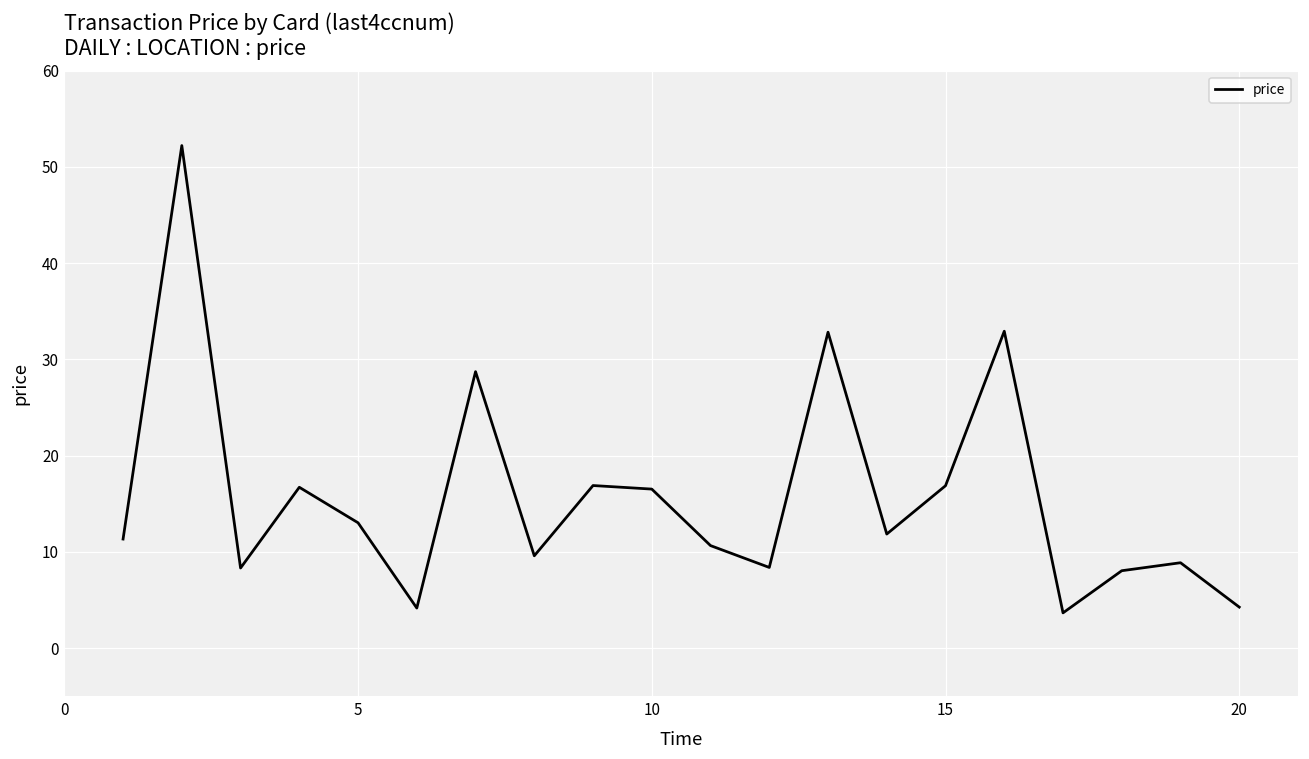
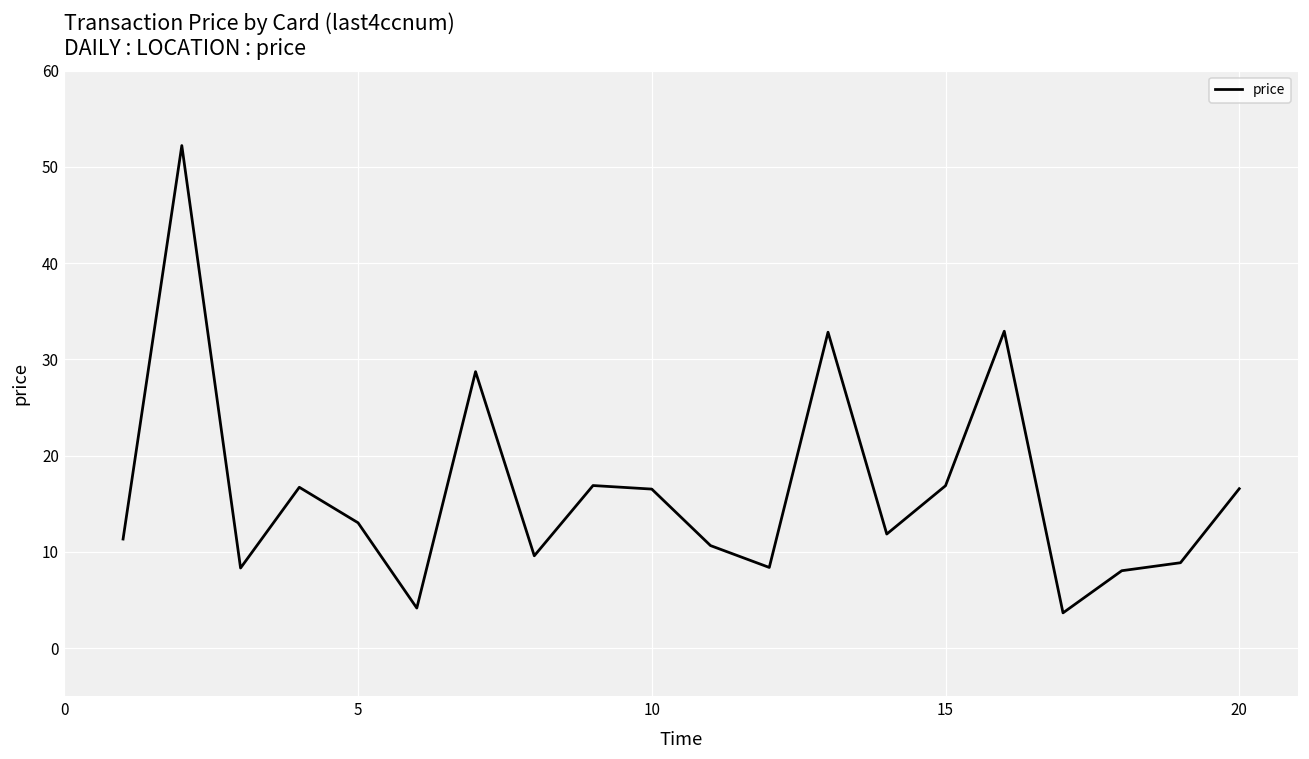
20: 4 -> 17
